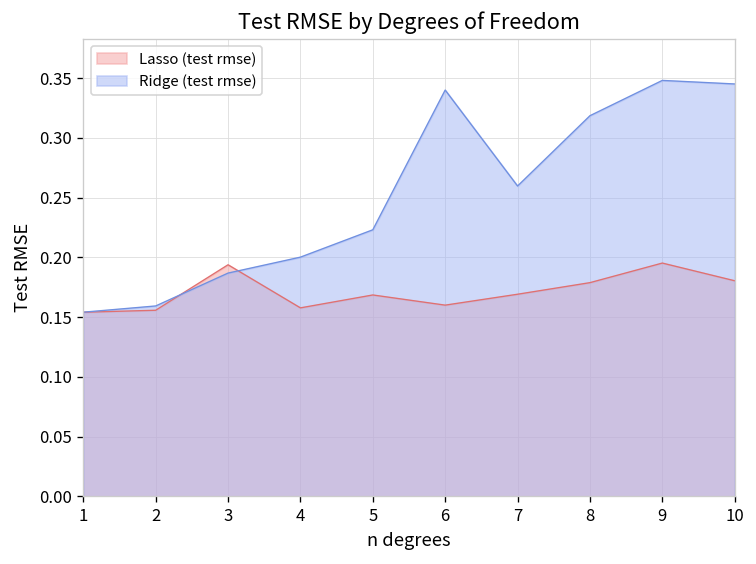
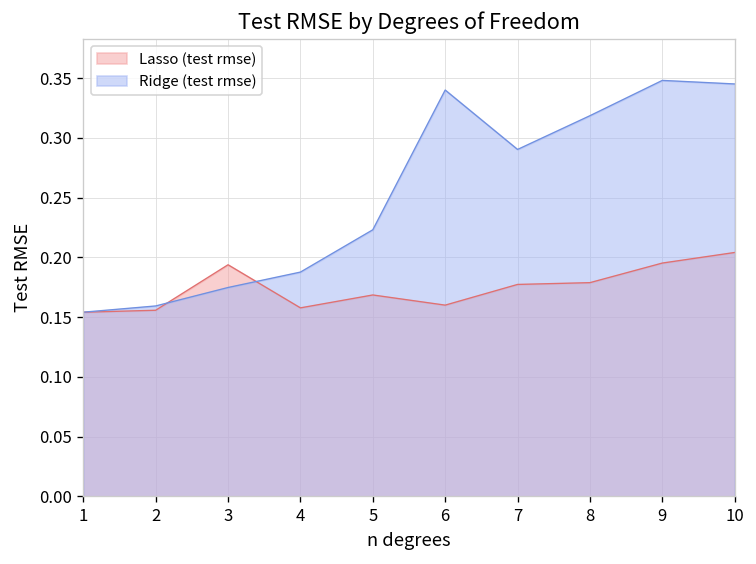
Ridge (test rmse), 3: 0.19 -> 0.17
Ridge (test rmse), 4: 0.20 -> 0.19
Lasso (test rmse), 7: 0.17 -> 0.18
Ridge (test rmse), 7: 0.26 -> 0.29
Lasso (test rmse), 10: 0.18 -> 0.20
